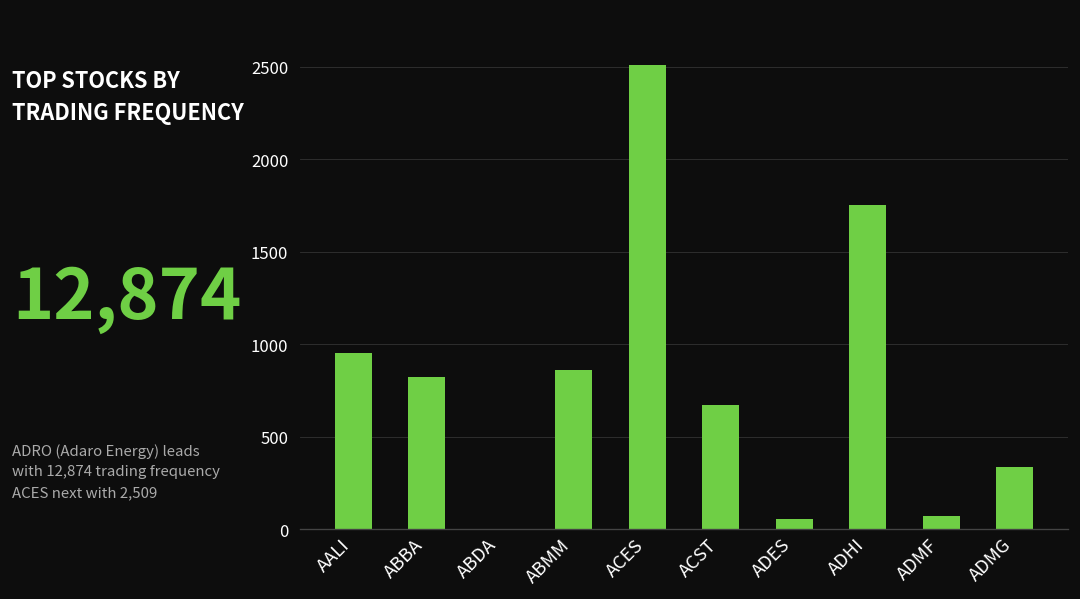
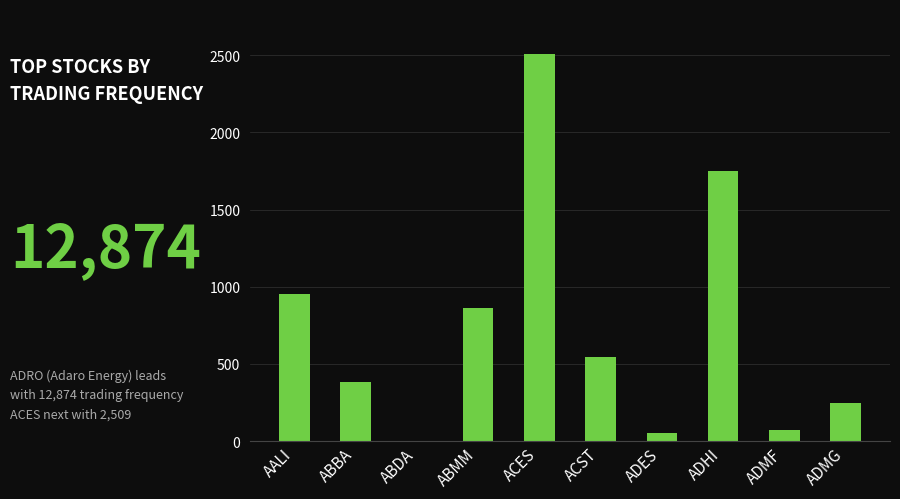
ABBA: 830 -> 380
ACST: 670 -> 550
ADMG: 340 -> 250
